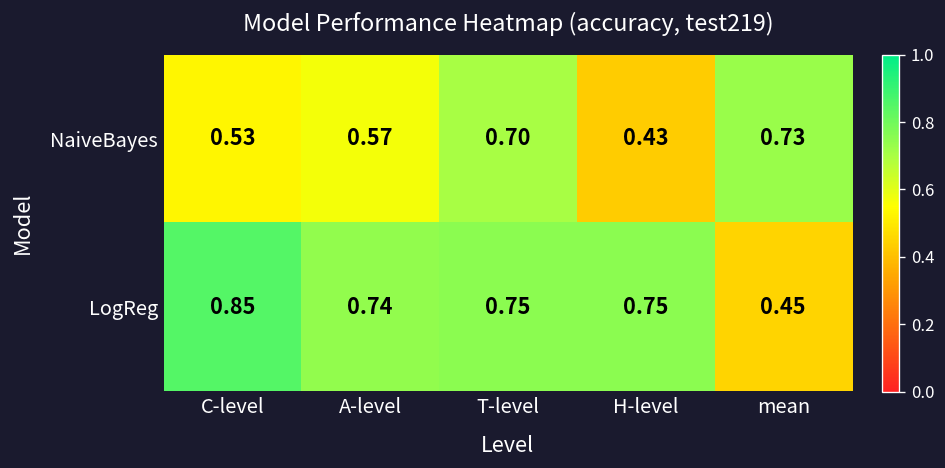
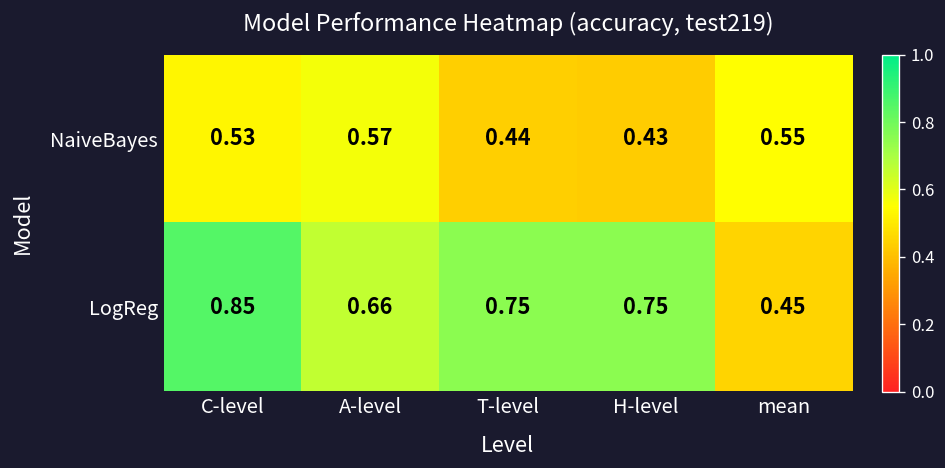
NaiveBayes, T-level: 0.70 -> 0.44
NaiveBayes, mean: 0.73 -> 0.55
LogReg, A-level: 0.74 -> 0.66
